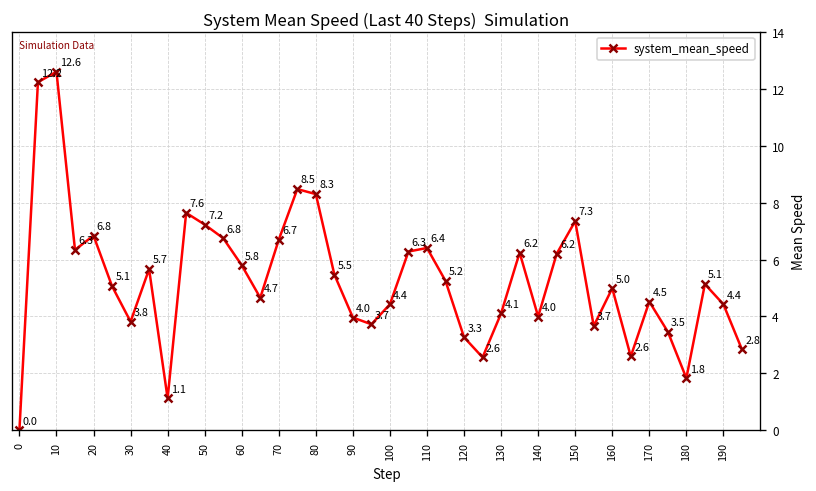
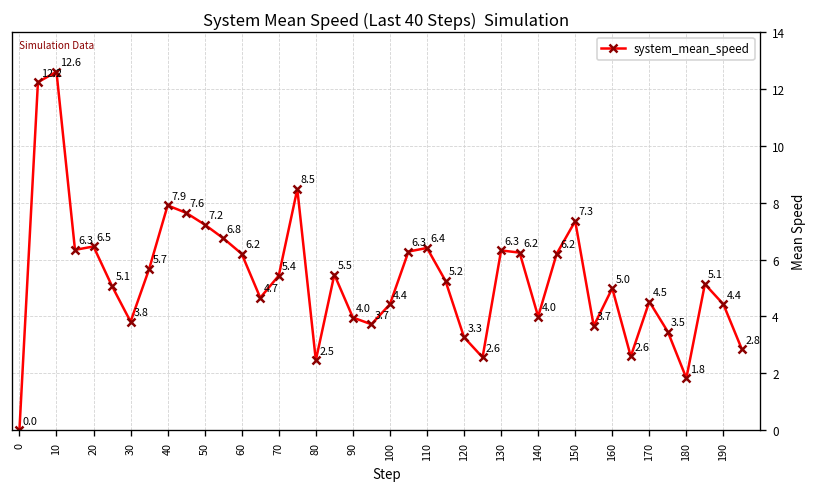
20: 6.8 -> 6.5
40: 1.1 -> 7.9
60: 5.8 -> 6.2
70: 6.7 -> 5.4
80: 8.3 -> 2.5
130: 4.1 -> 6.3
